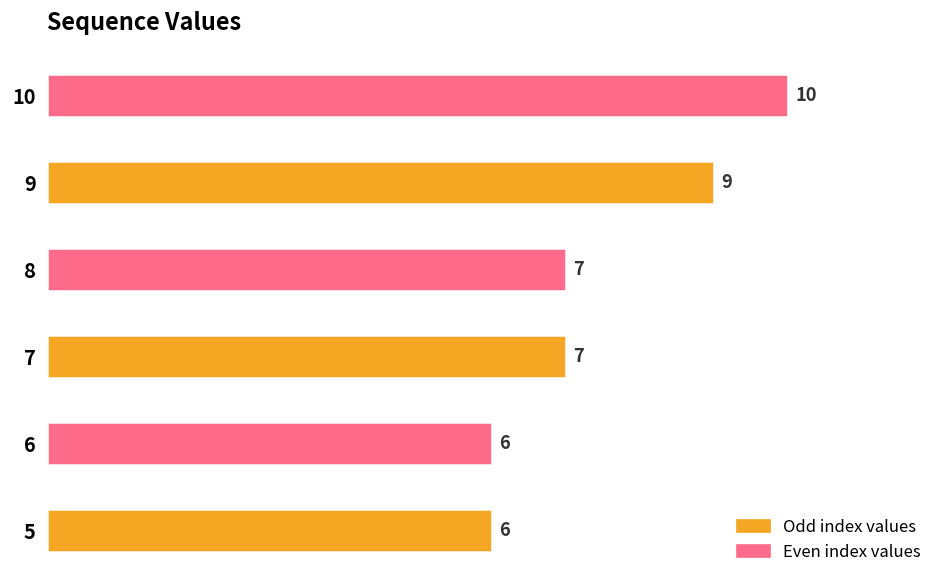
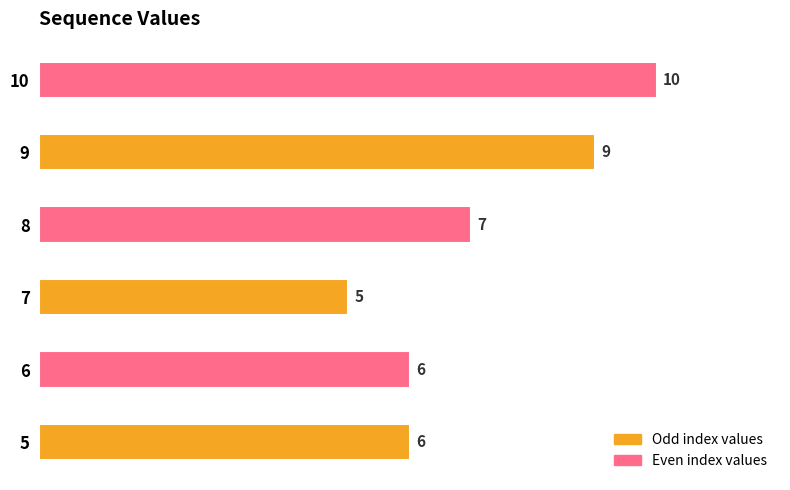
7: 7 -> 5
